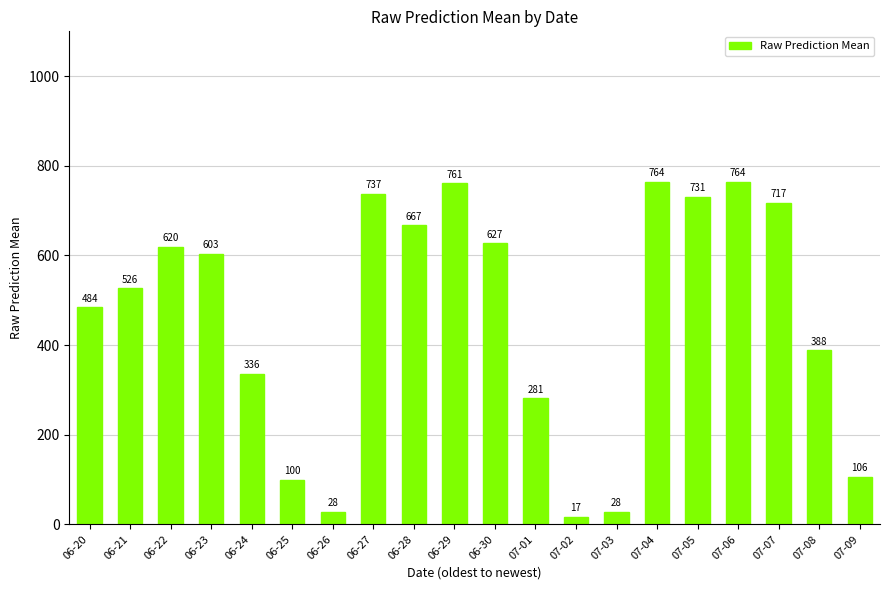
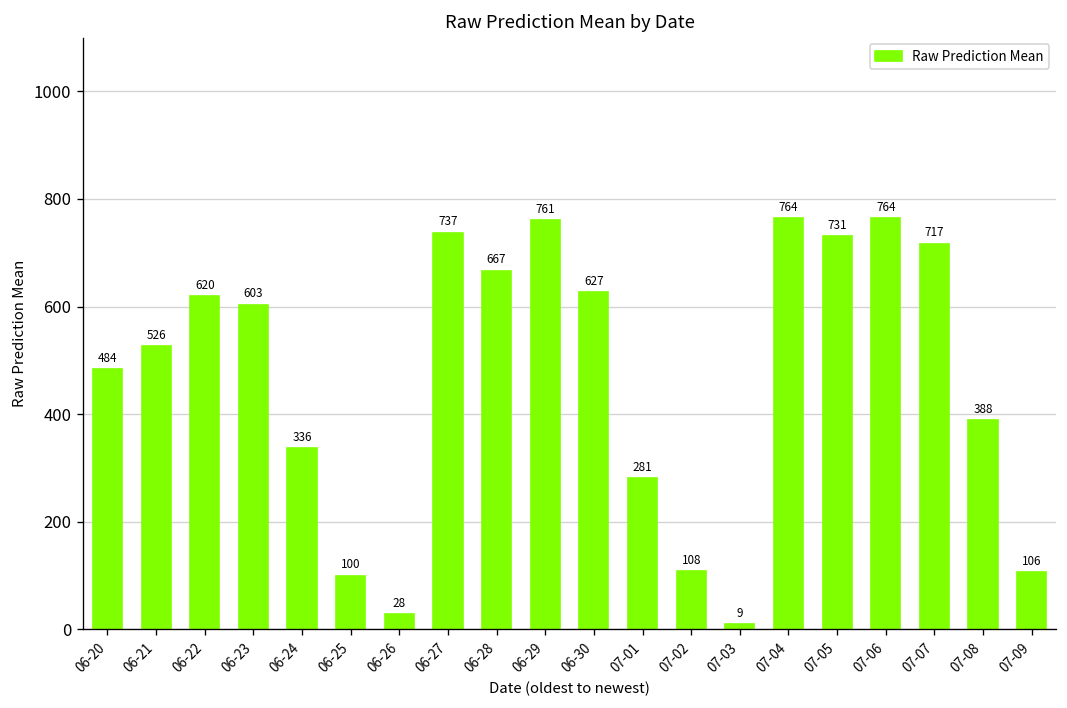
07-02: 17 -> 108
07-03: 28 -> 9
